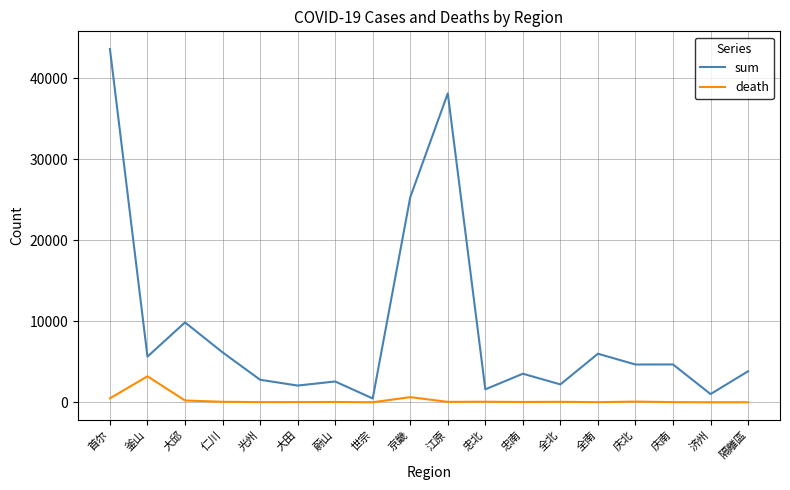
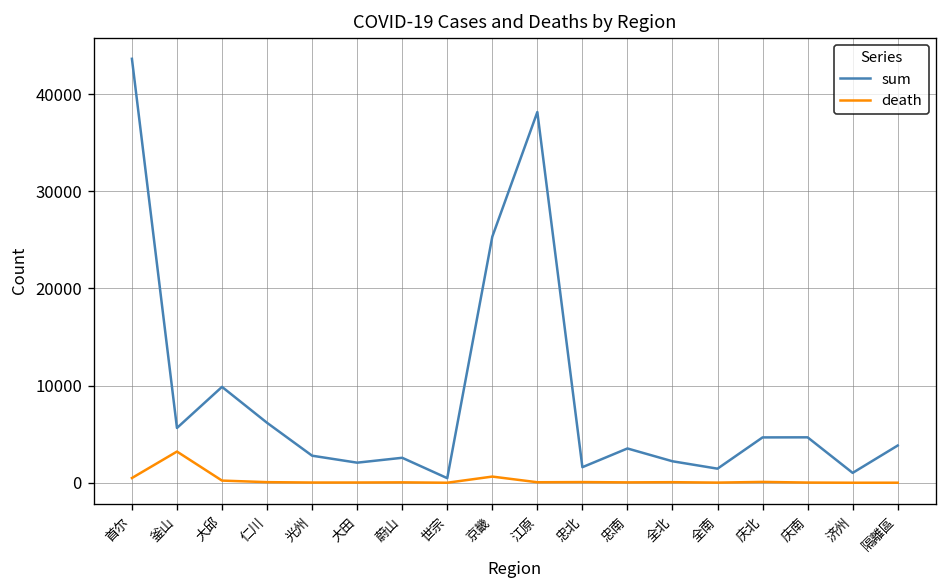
sum, 全南: 6000 -> 1000
